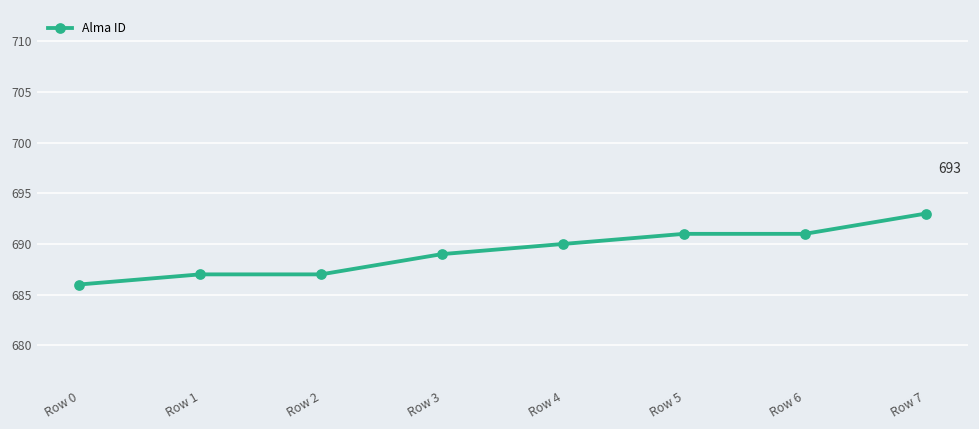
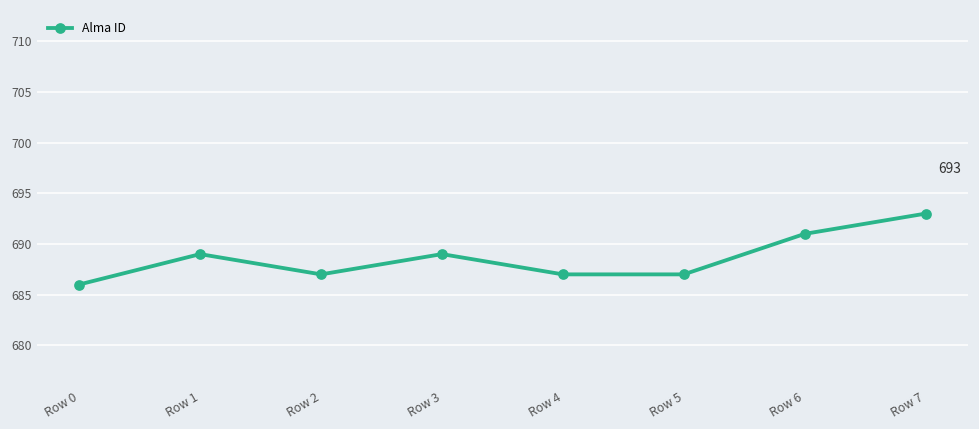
Row 1: 687 -> 689
Row 4: 690 -> 687
Row 5: 691 -> 687
